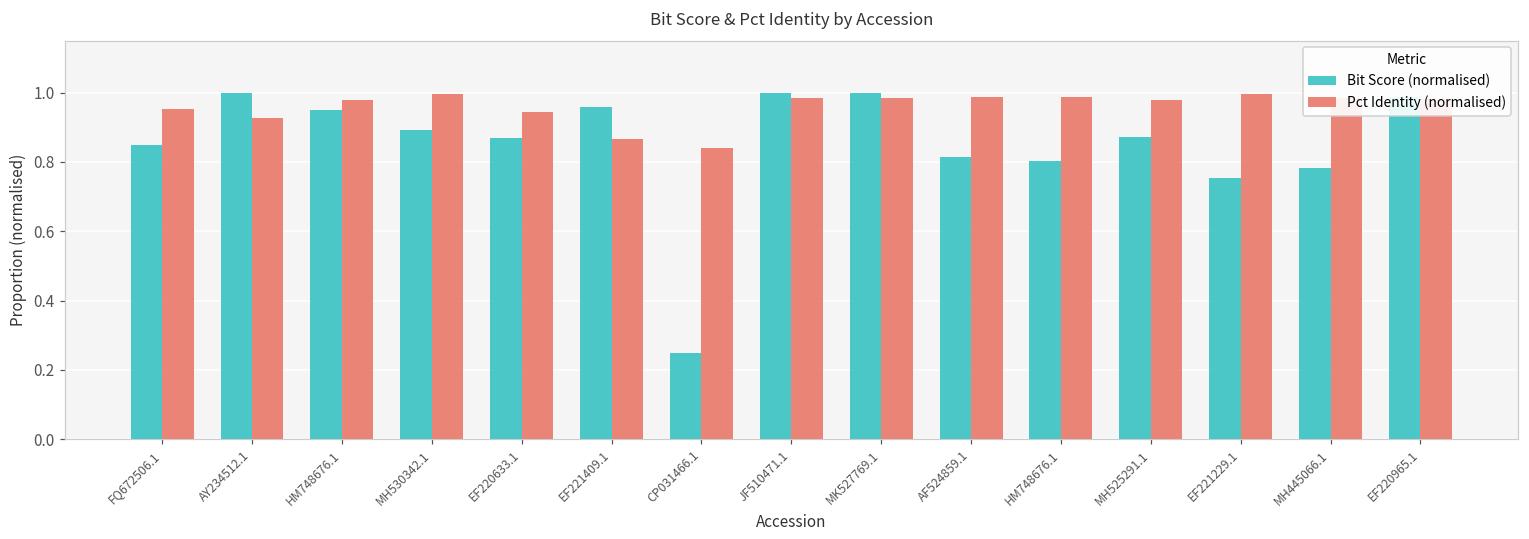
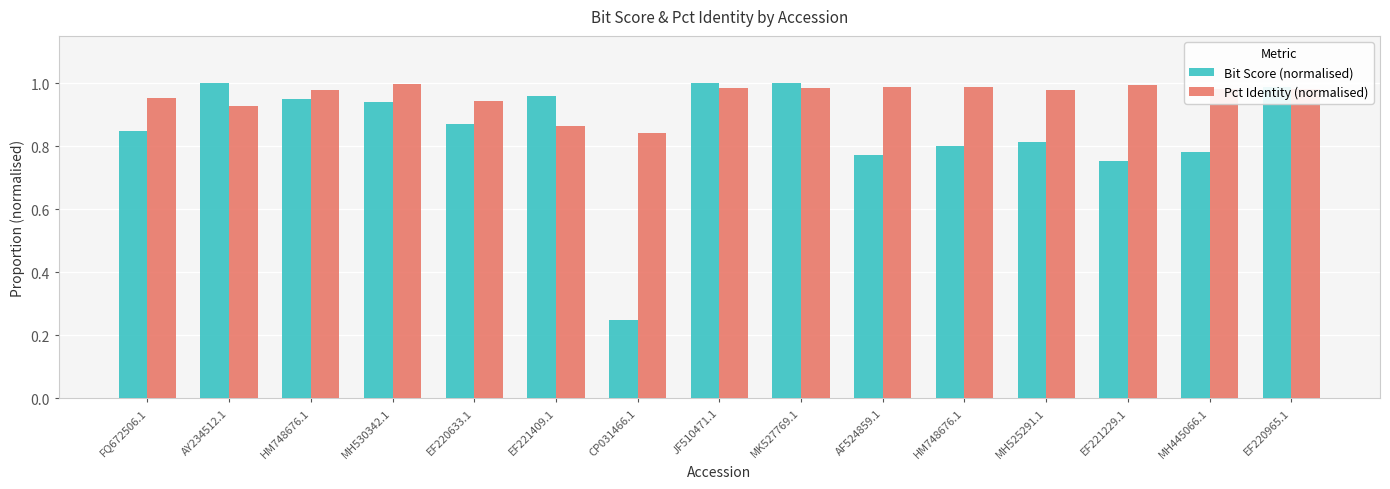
Bit Score (normalised), MH530342.1: 0.89 -> 0.94
Bit Score (normalised), AF524859.1: 0.81 -> 0.77
Bit Score (normalised), MH525291.1: 0.87 -> 0.81
